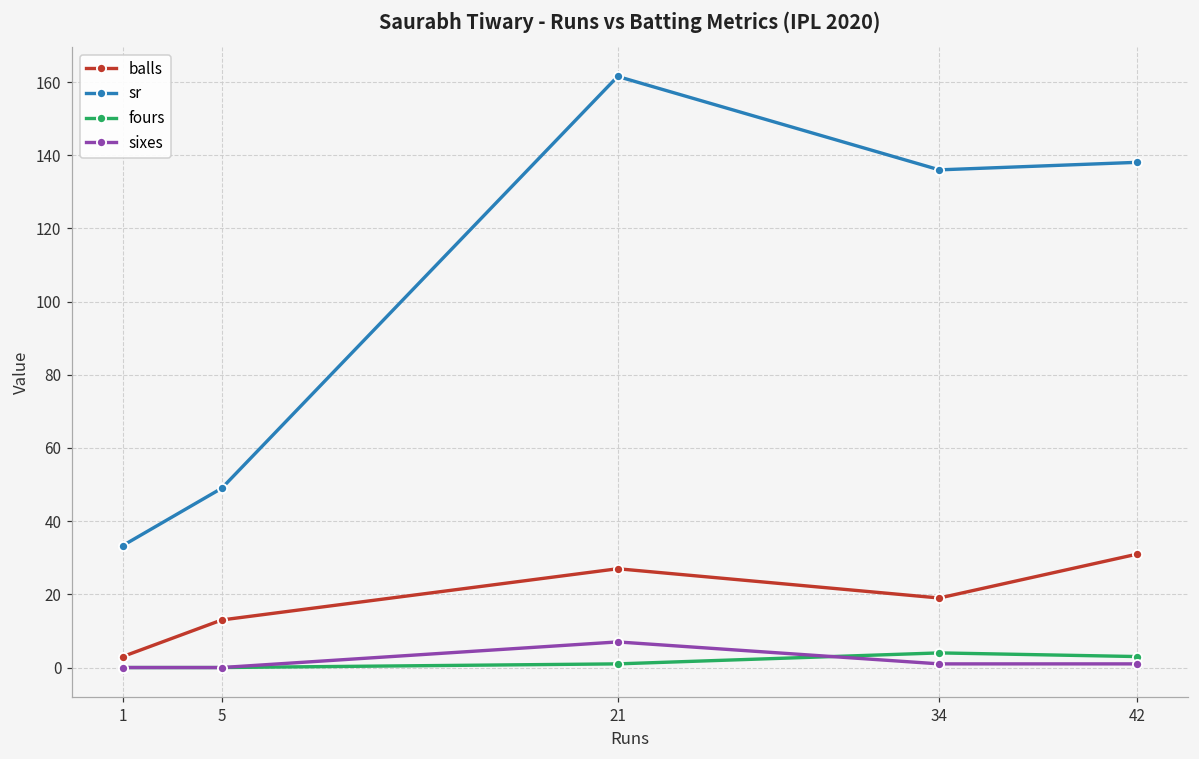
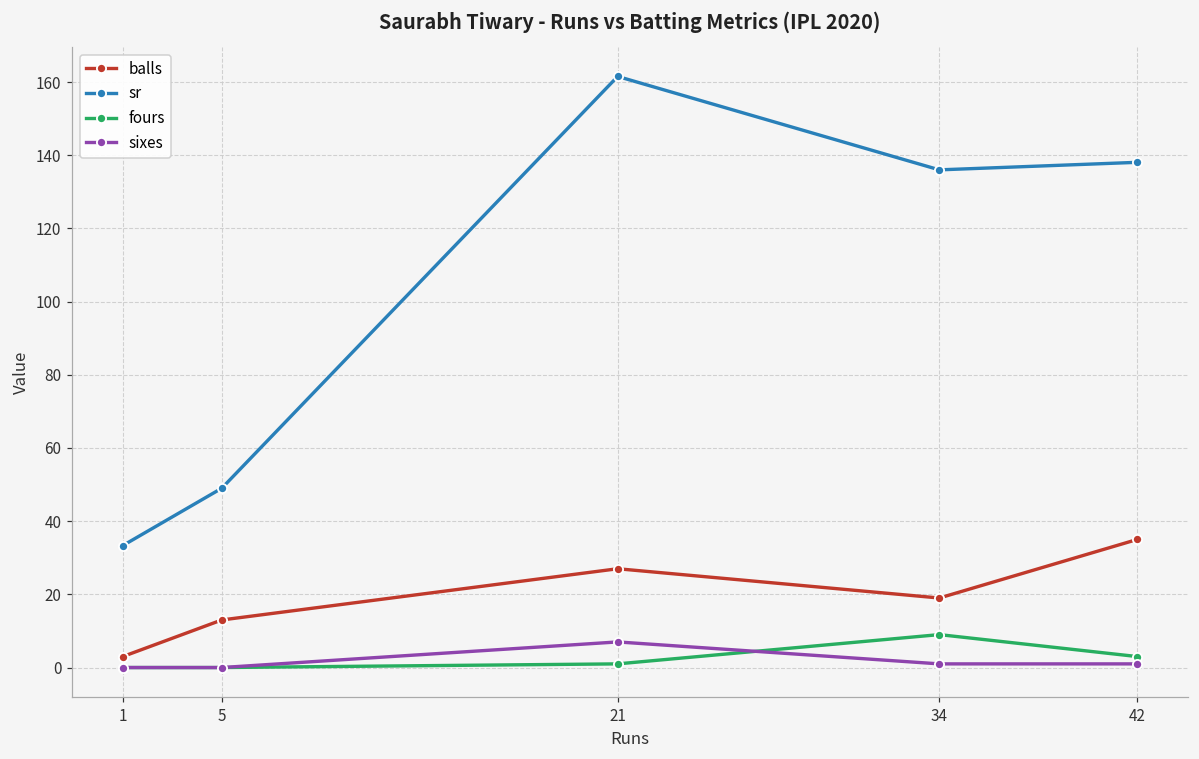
fours, 34: 4 -> 9
balls, 42: 31 -> 35
